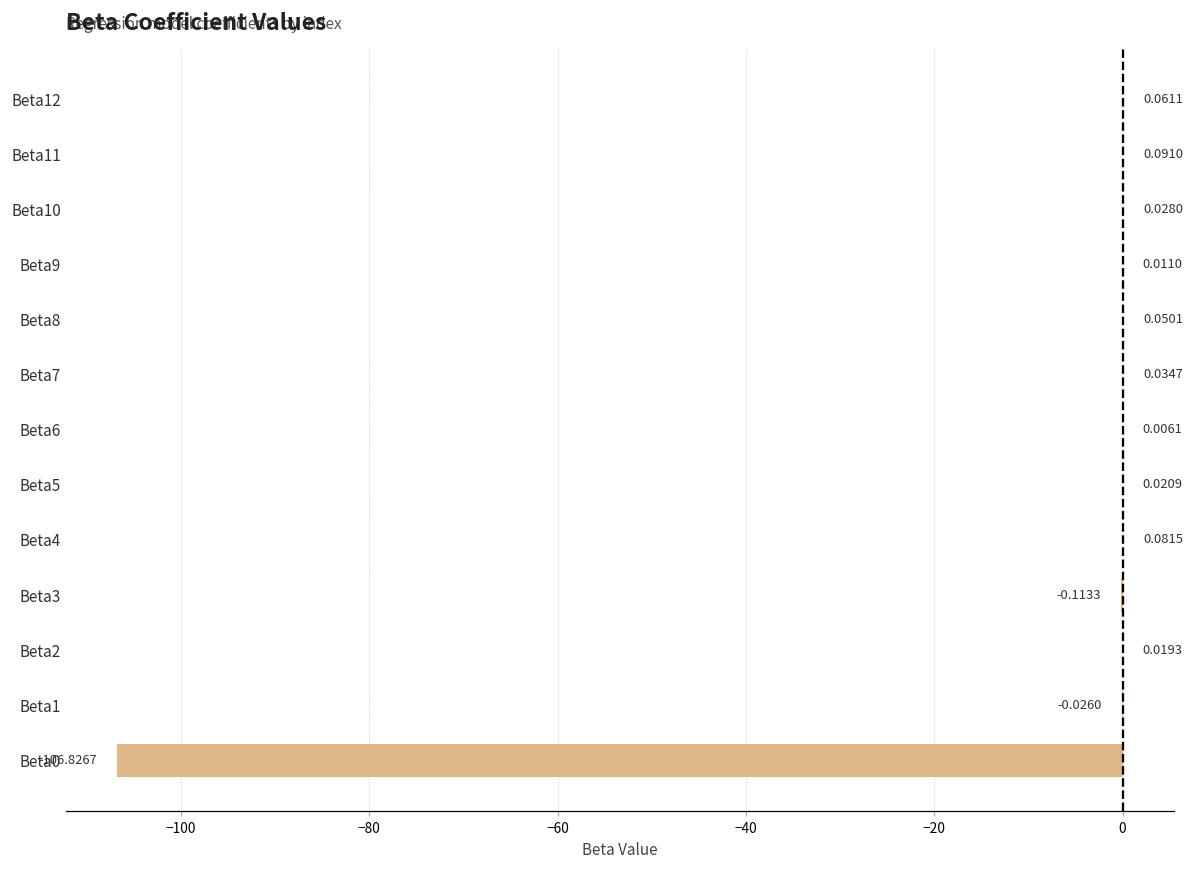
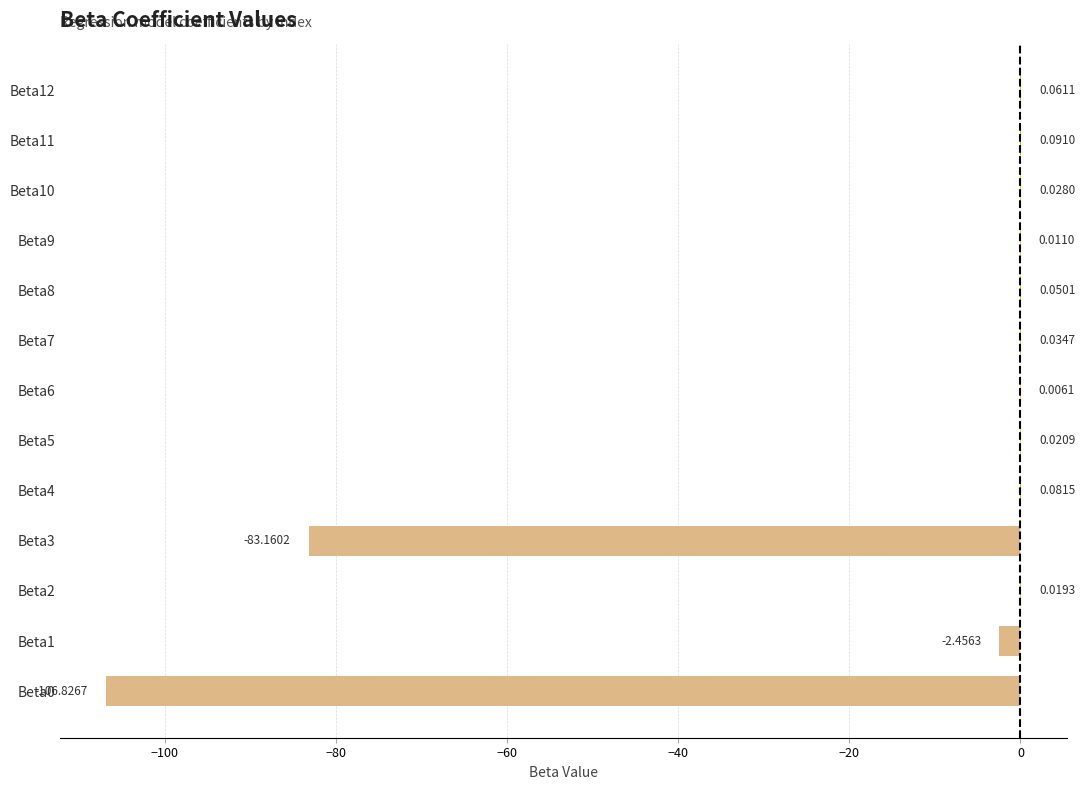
Beta3: -0.1133 -> -83.1602
Beta1: -0.0260 -> -2.4563
